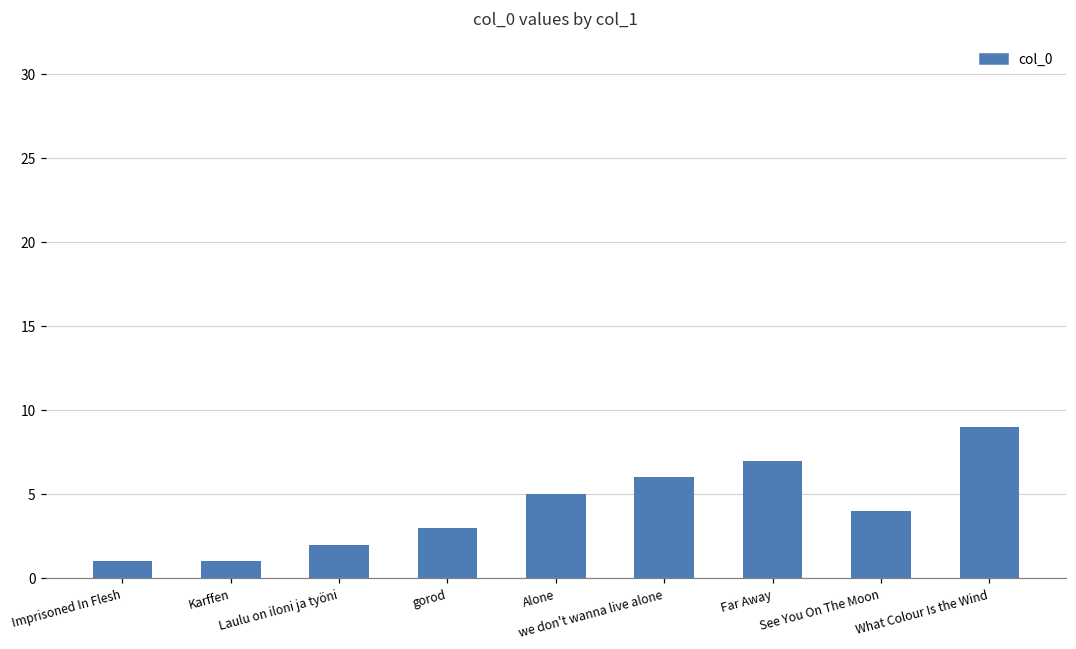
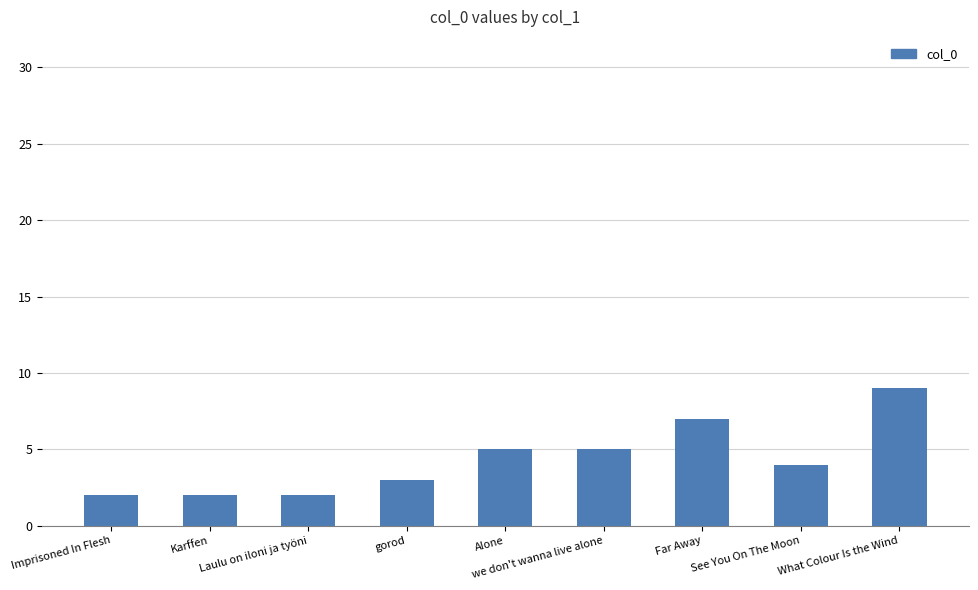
Imprisoned In Flesh: 1 -> 2
Karffen: 1 -> 2
we don't wanna live alone: 6 -> 5
